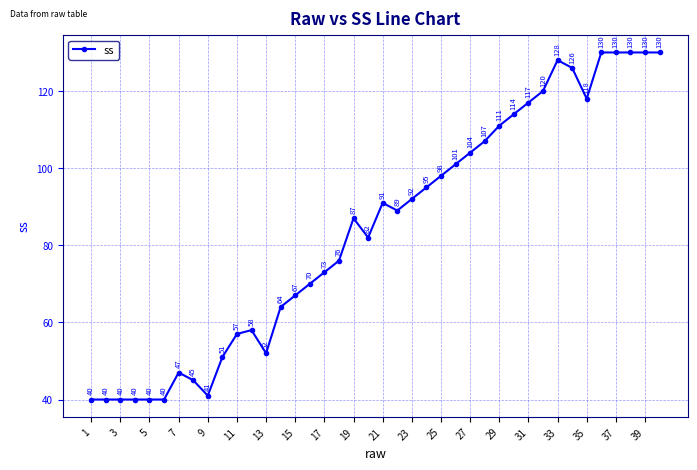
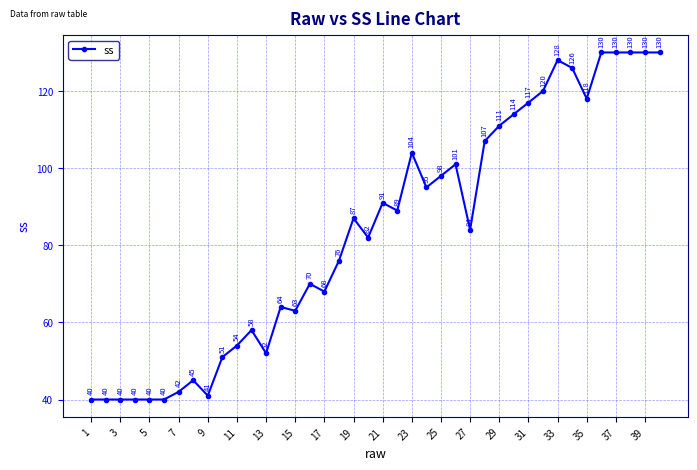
7: 47 -> 42
11: 57 -> 54
15: 67 -> 63
17: 73 -> 68
23: 92 -> 104
27: 104 -> 84
